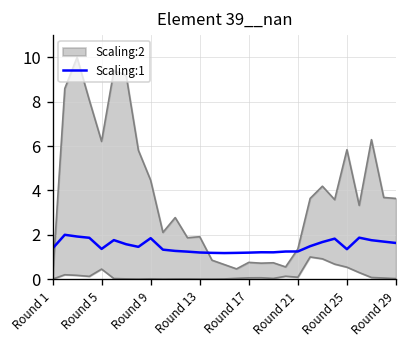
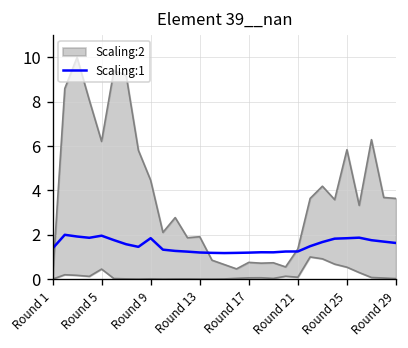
Scaling:1, Round 5: 1.4 -> 2.0
Scaling:1, Round 25: 1.4 -> 1.8
